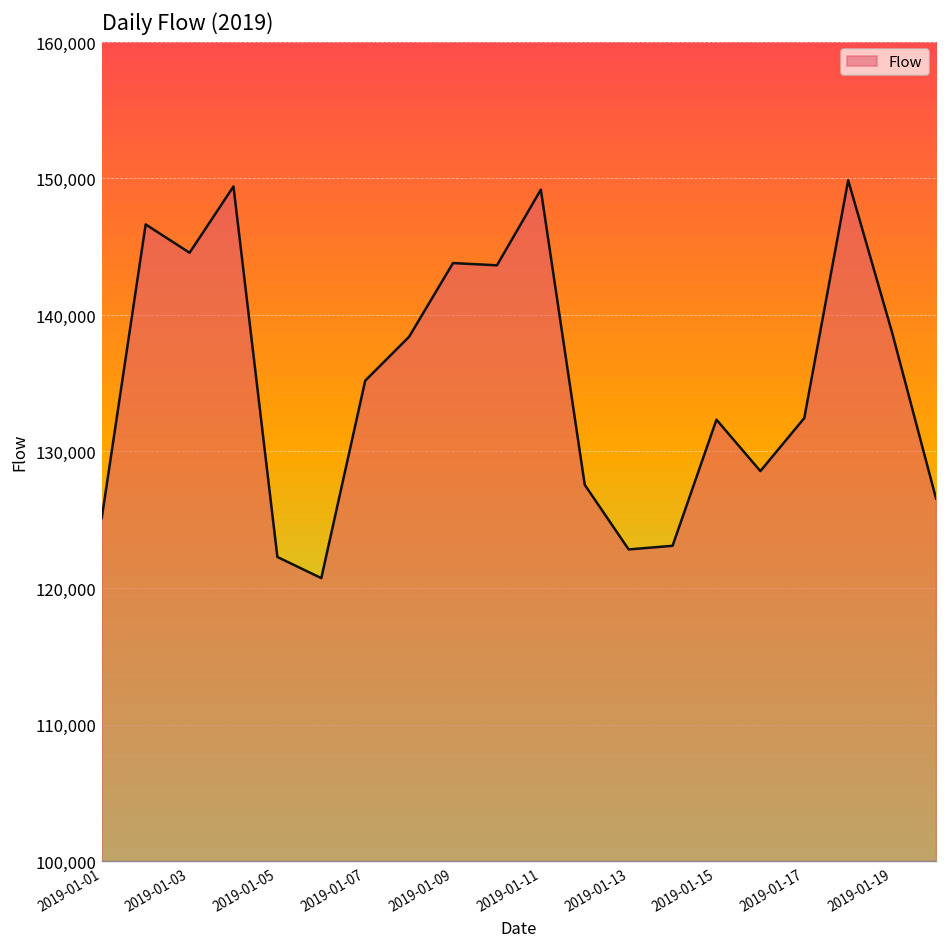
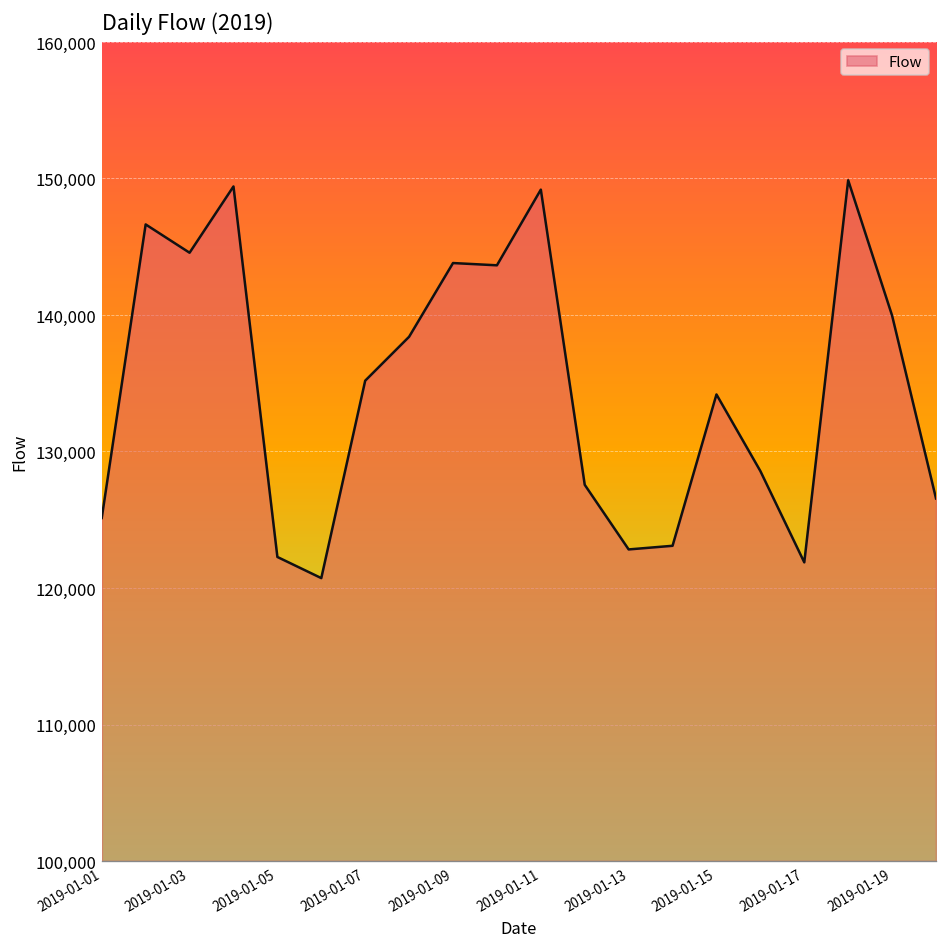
2019-01-15: 132,300 -> 134,200
2019-01-17: 132,400 -> 121,900
2019-01-19: 138,700 -> 140,000
